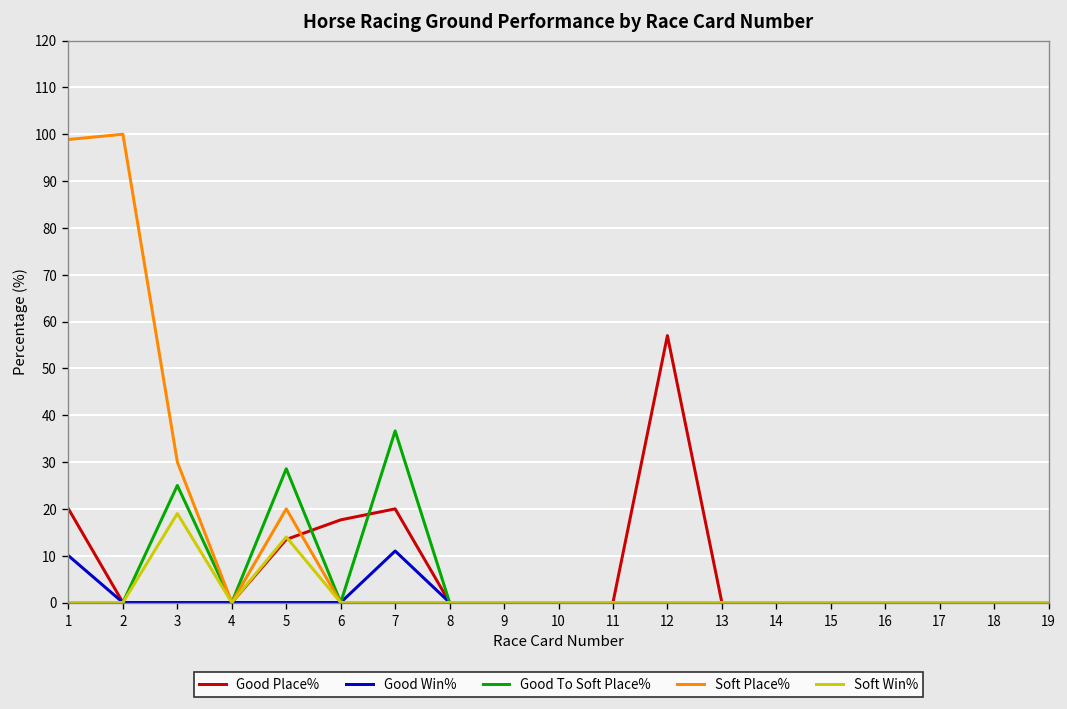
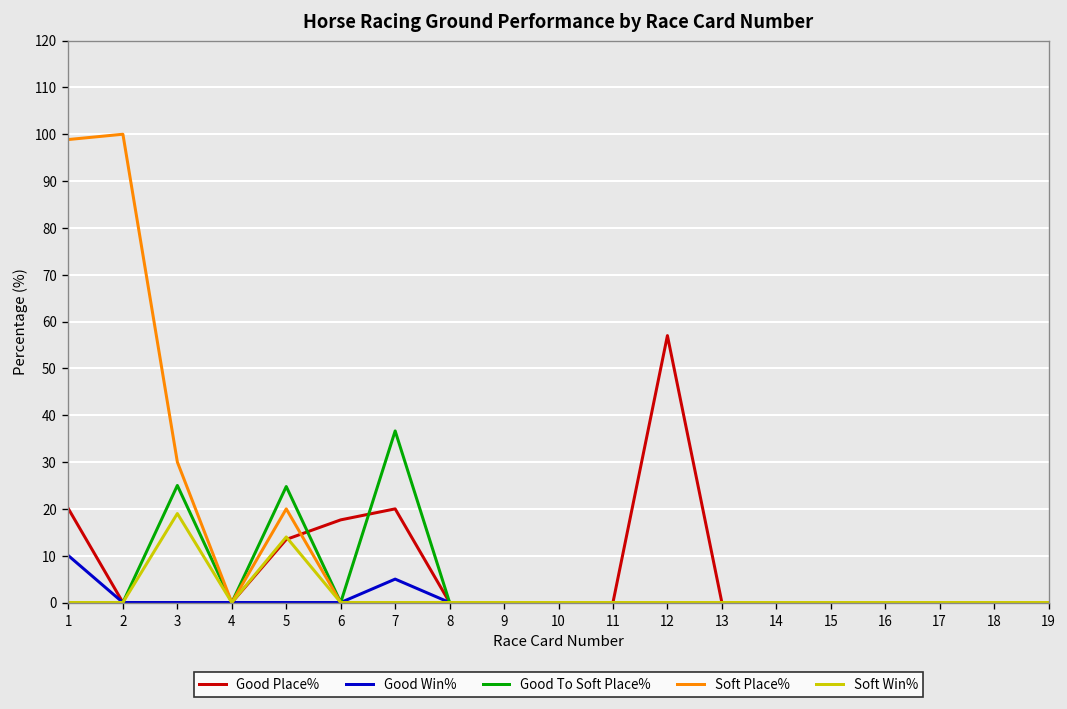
Good To Soft Place%, 5: 29 -> 25
Good Win%, 7: 11 -> 5
